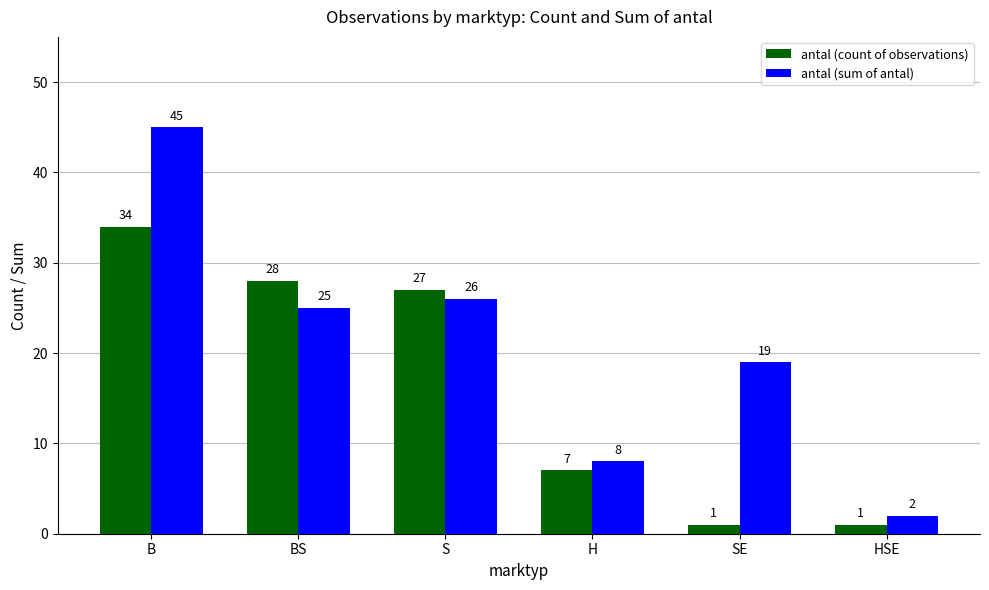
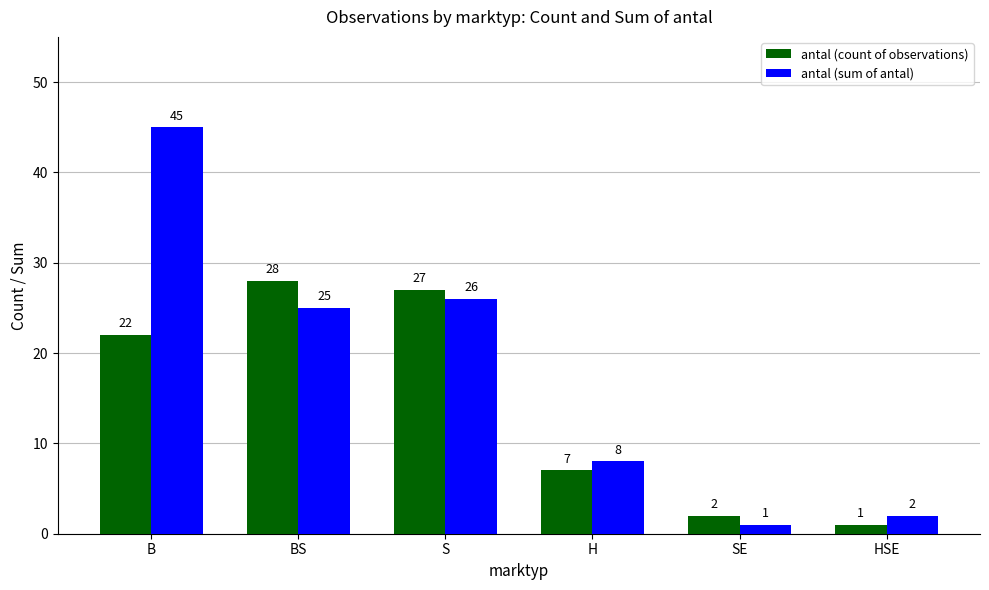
antal (count of observations), B: 34 -> 22
antal (count of observations), SE: 1 -> 2
antal (sum of antal), SE: 19 -> 1
